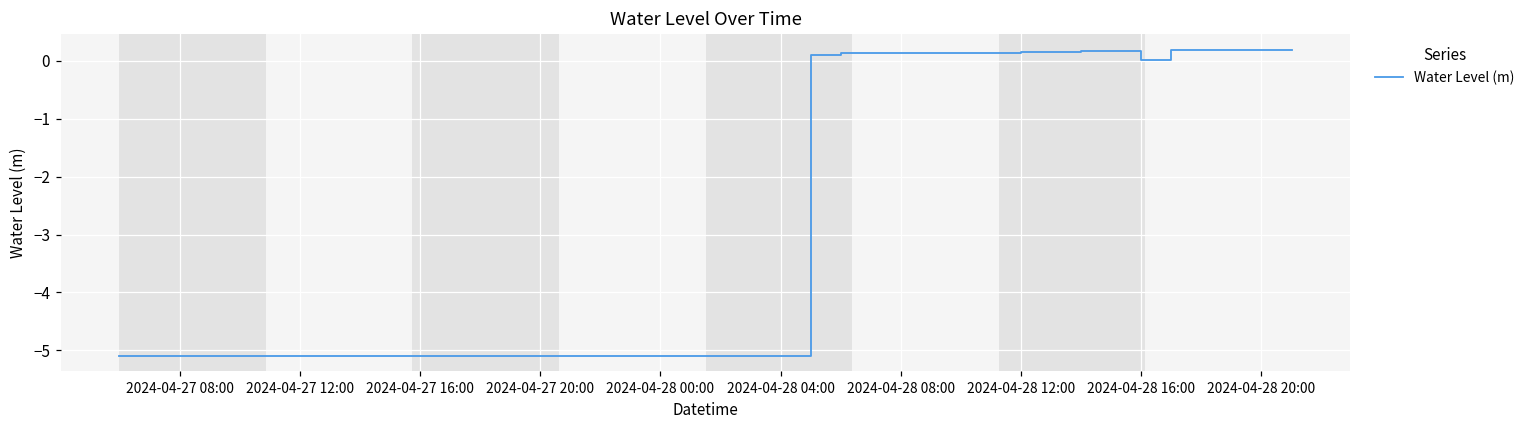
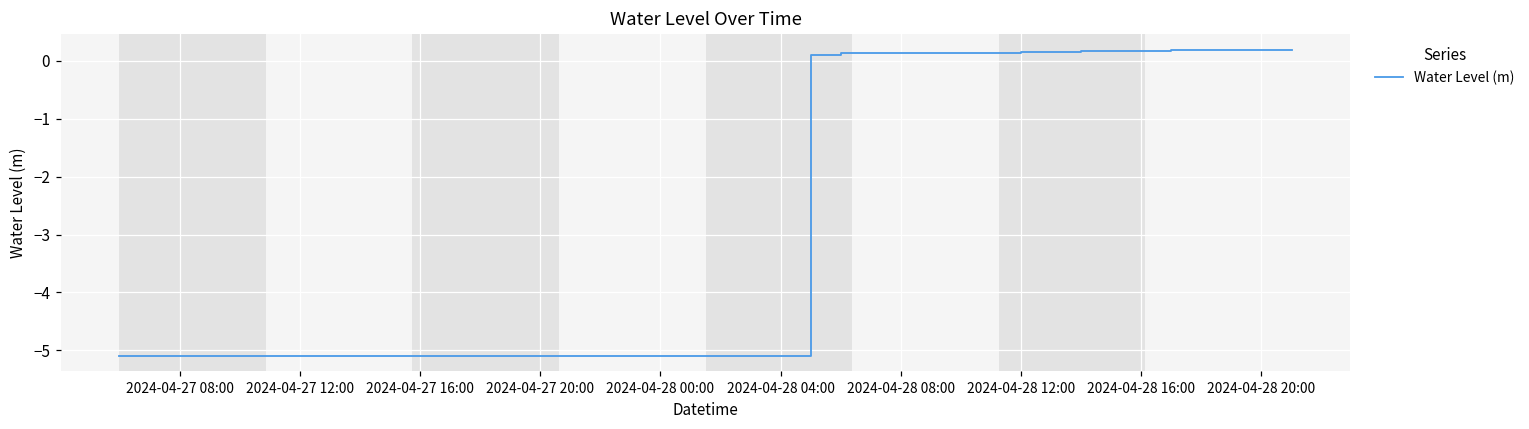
2024-04-28 16:00: 0.0 -> 0.2
